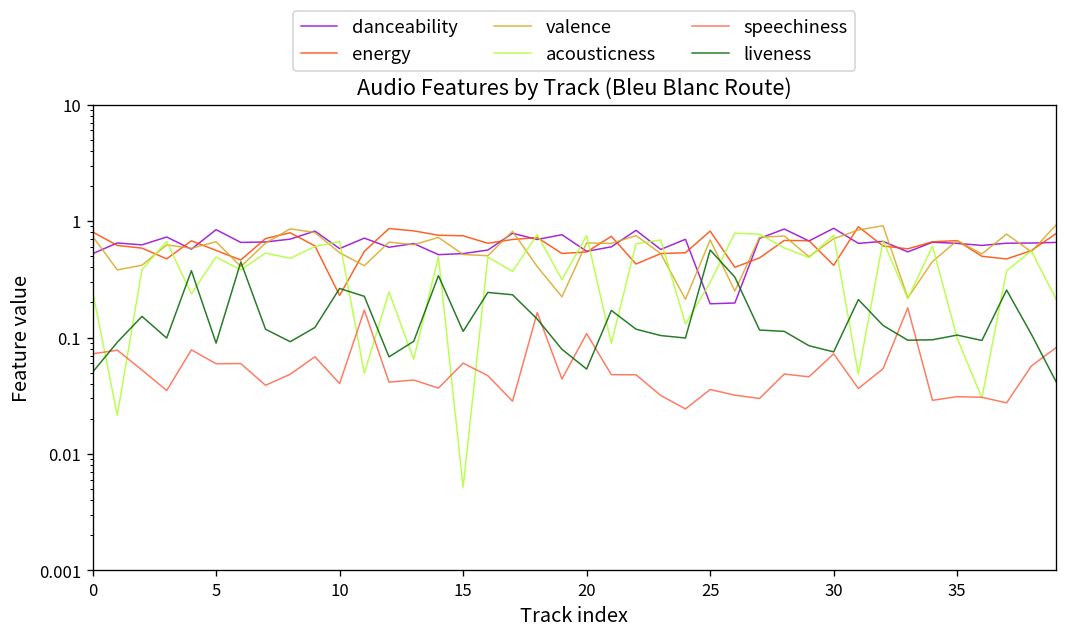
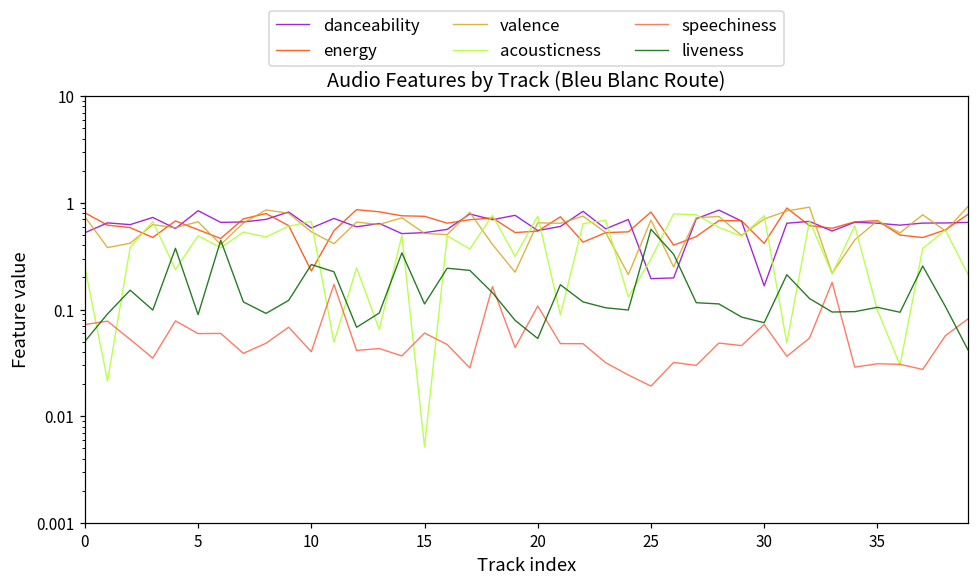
speechiness, 25: 0.036 -> 0.019
danceability, 30: 0.9 -> 0.17
